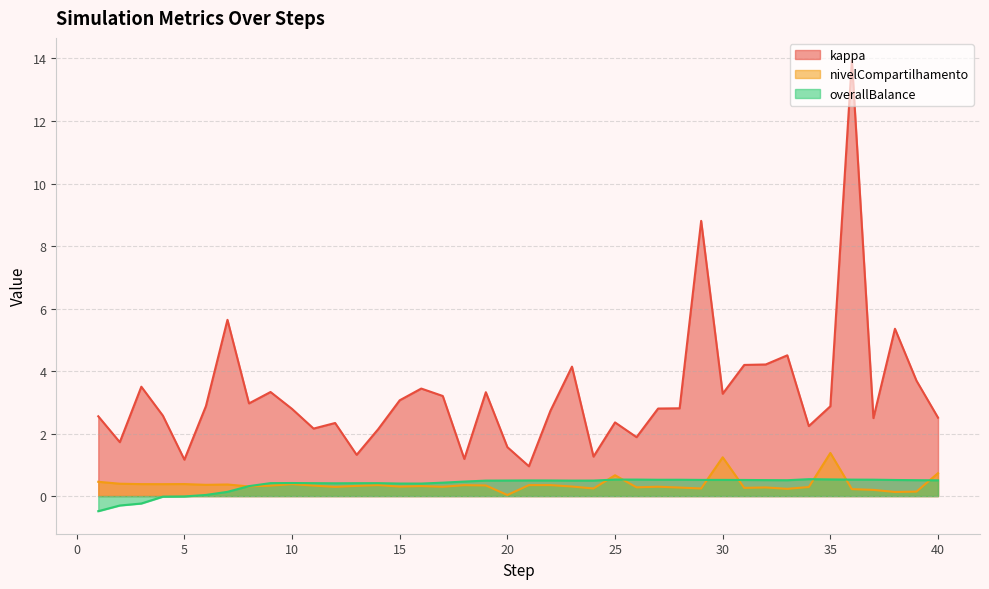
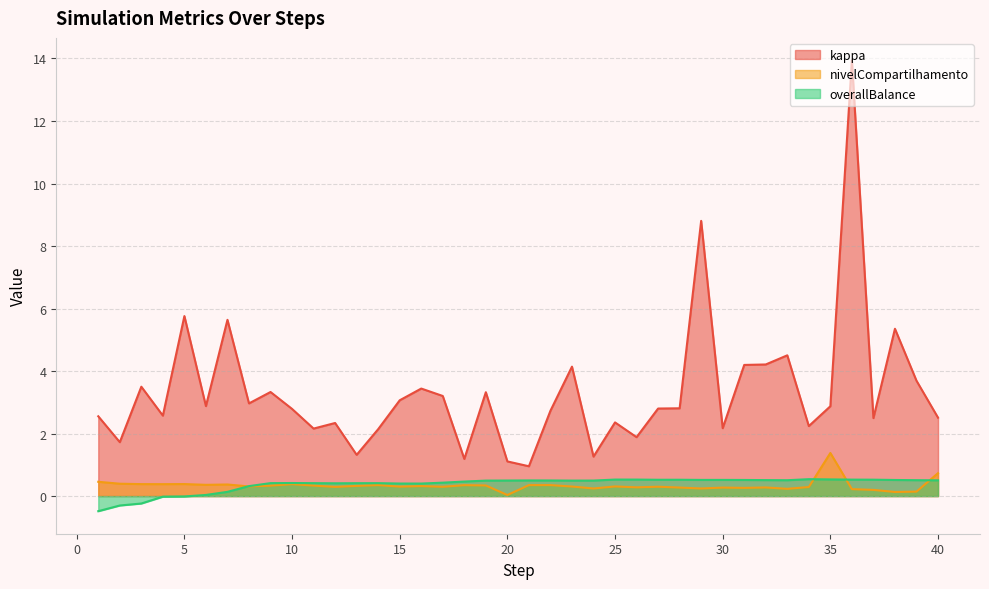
kappa, 5: 1.2 -> 5.8
kappa, 20: 1.6 -> 1.1
nivelCompartilhamento, 25: 0.7 -> 0.3
kappa, 30: 3.3 -> 2.2
nivelCompartilhamento, 30: 1.2 -> 0.3
